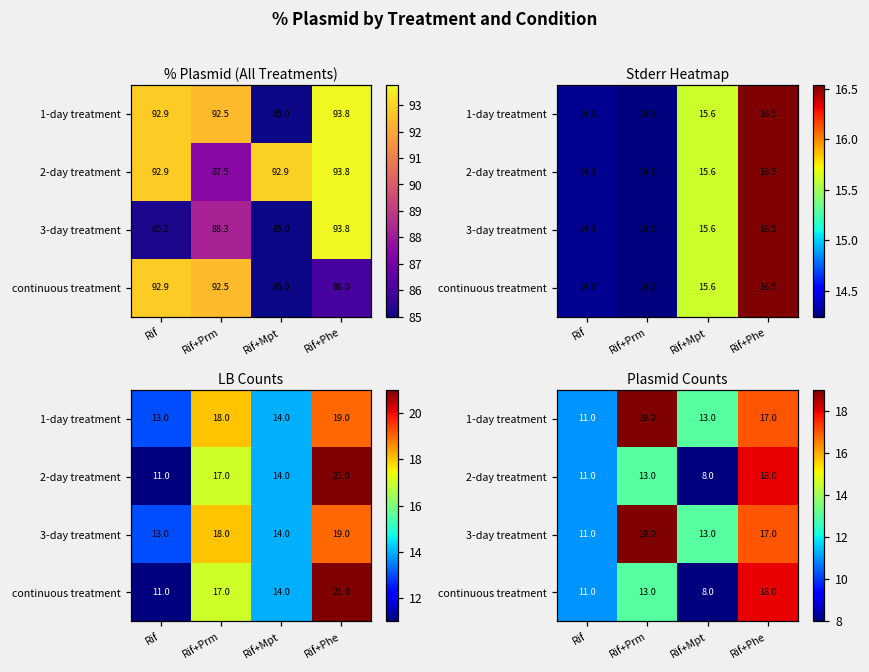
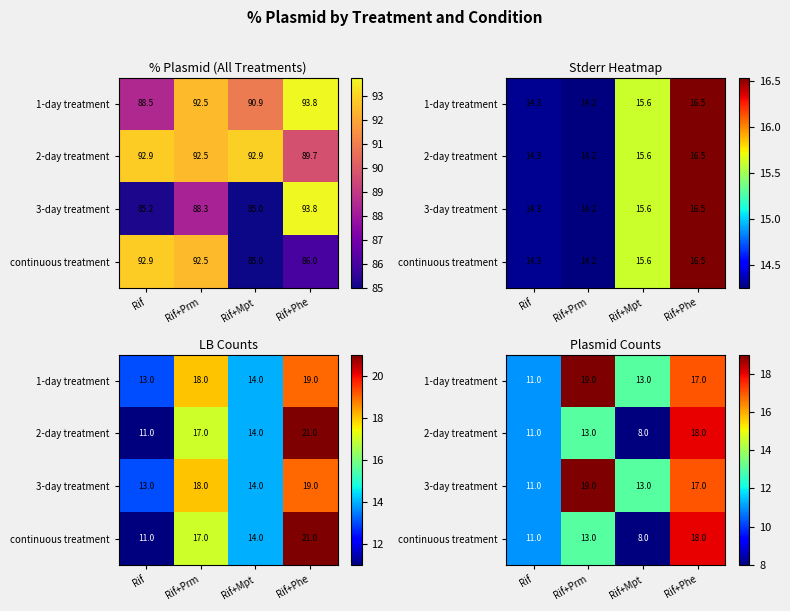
% Plasmid (All Treatments), 1-day treatment, Rif: 92.9 -> 88.5
% Plasmid (All Treatments), 1-day treatment, Rif+Mpt: 85.0 -> 90.9
% Plasmid (All Treatments), 2-day treatment, Rif+Prm: 87.5 -> 92.5
% Plasmid (All Treatments), 2-day treatment, Rif+Phe: 93.8 -> 89.7
